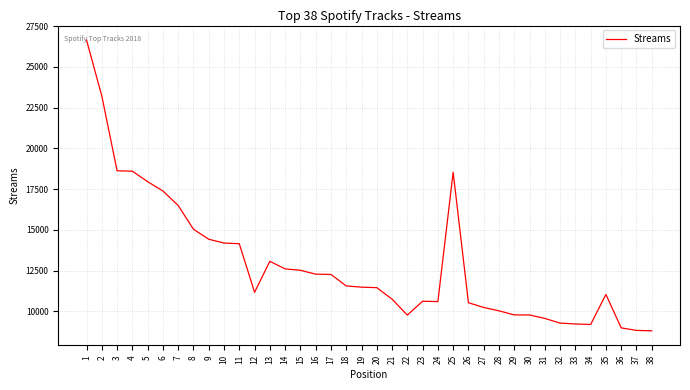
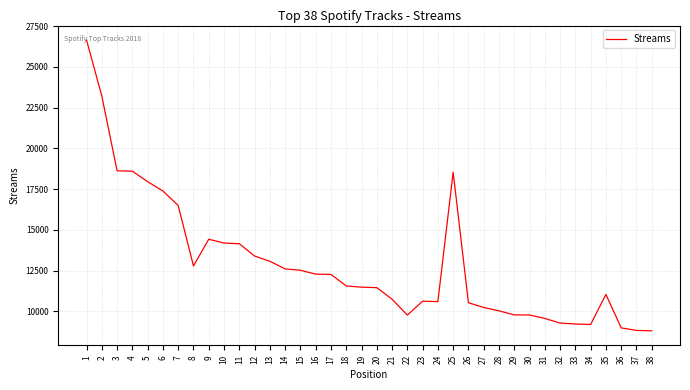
8: 15000 -> 12800
12: 11200 -> 13400
